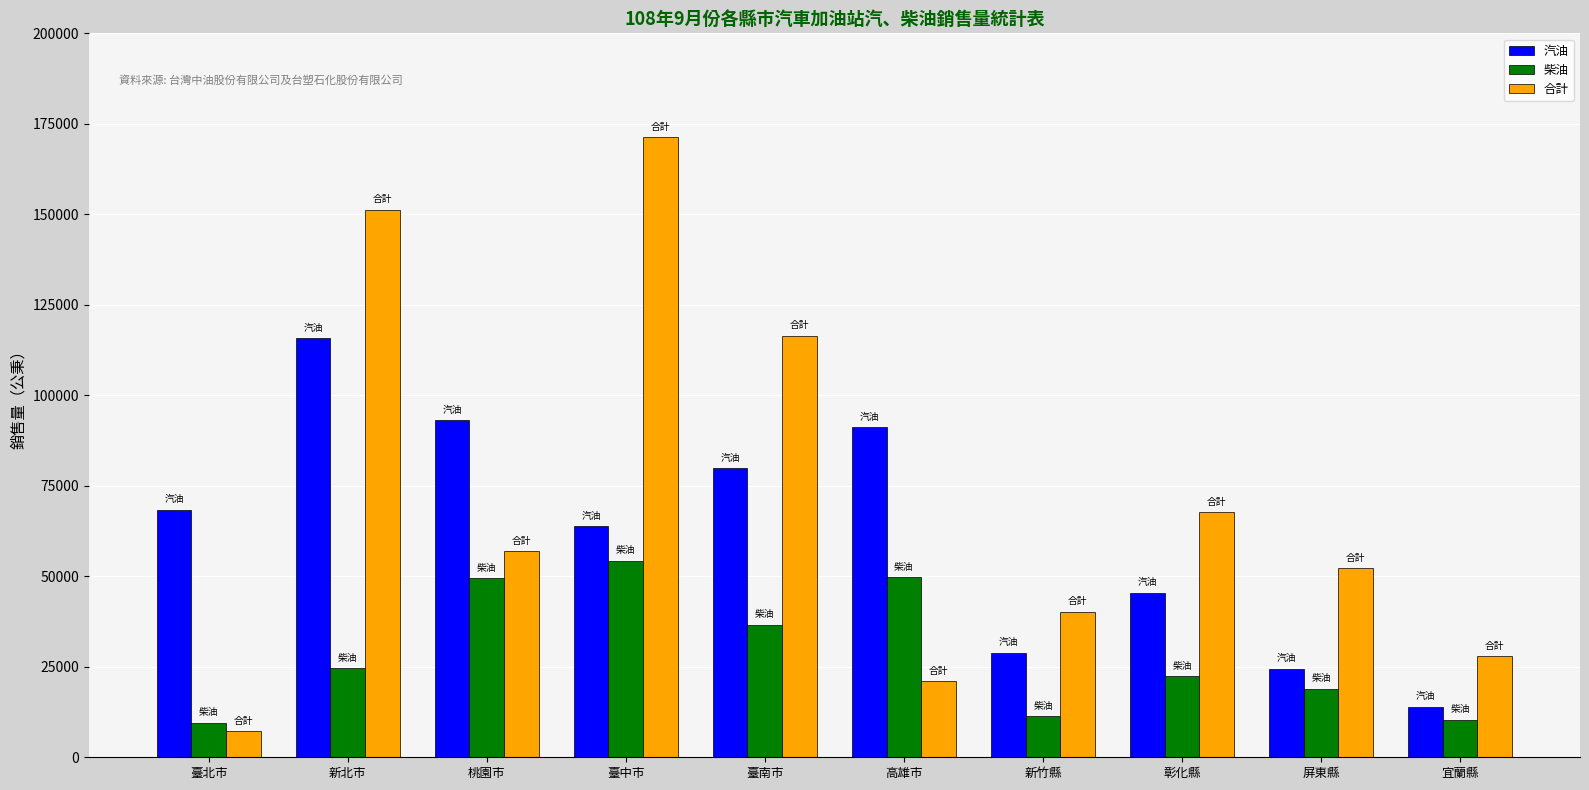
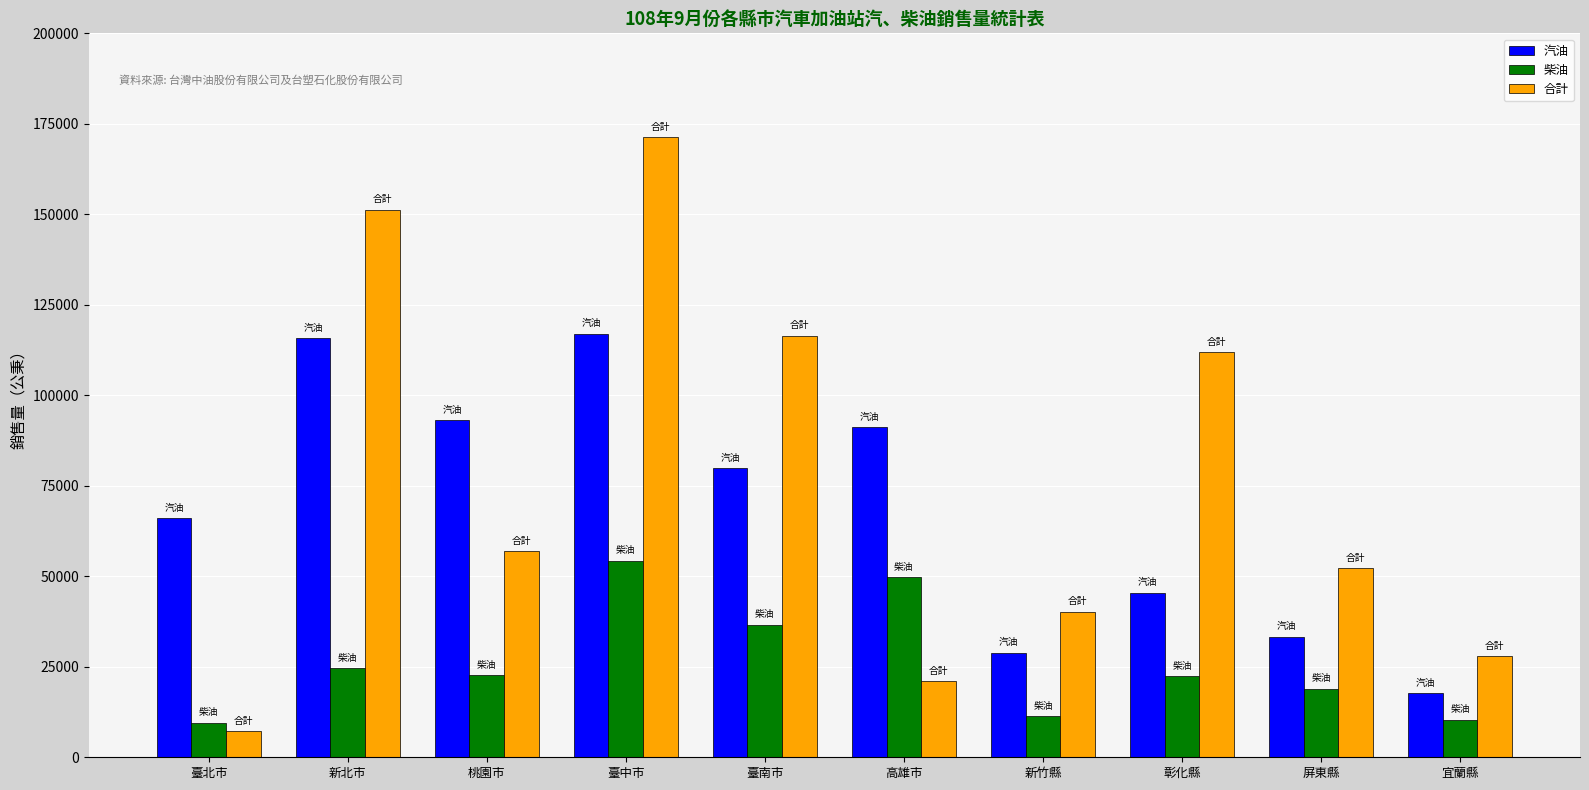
汽油, 臺北市: 68000 -> 66000
柴油, 桃園市: 50000 -> 23000
汽油, 臺中市: 64000 -> 117000
合計, 彰化縣: 68000 -> 112000
汽油, 屏東縣: 24000 -> 33000
汽油, 宜蘭縣: 14000 -> 18000
